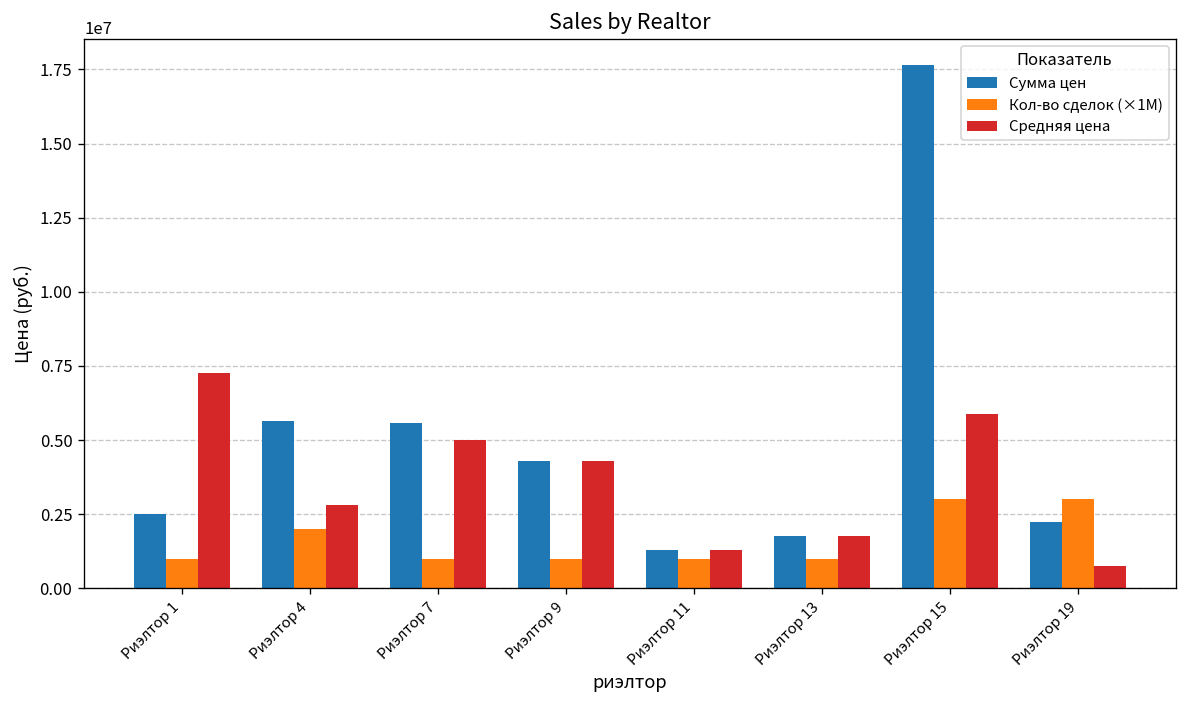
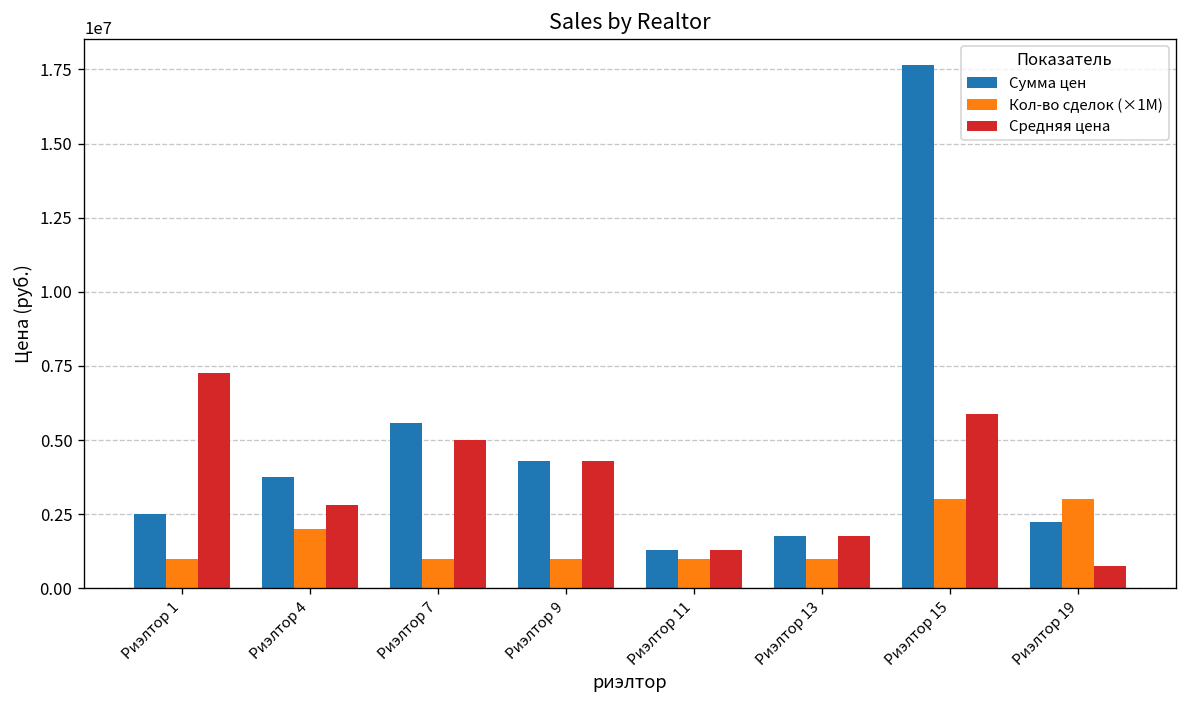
Сумма цен, Риэлтор 4: 5700000 -> 3800000
